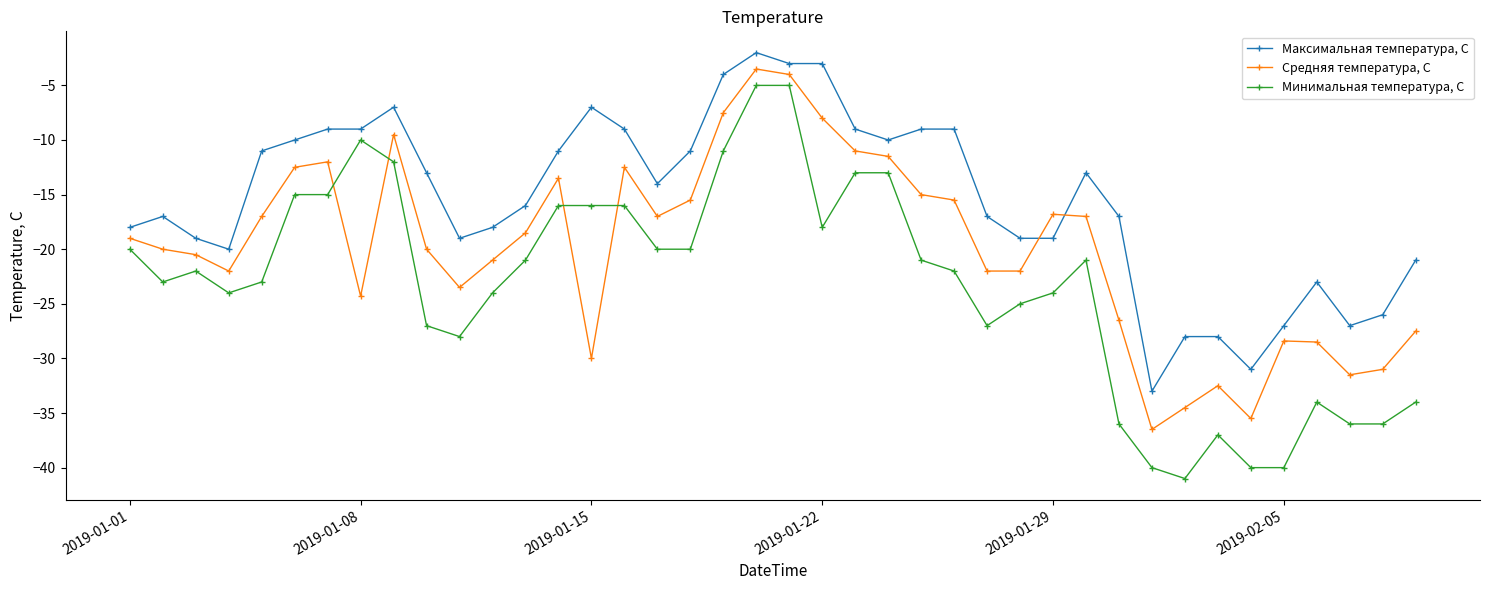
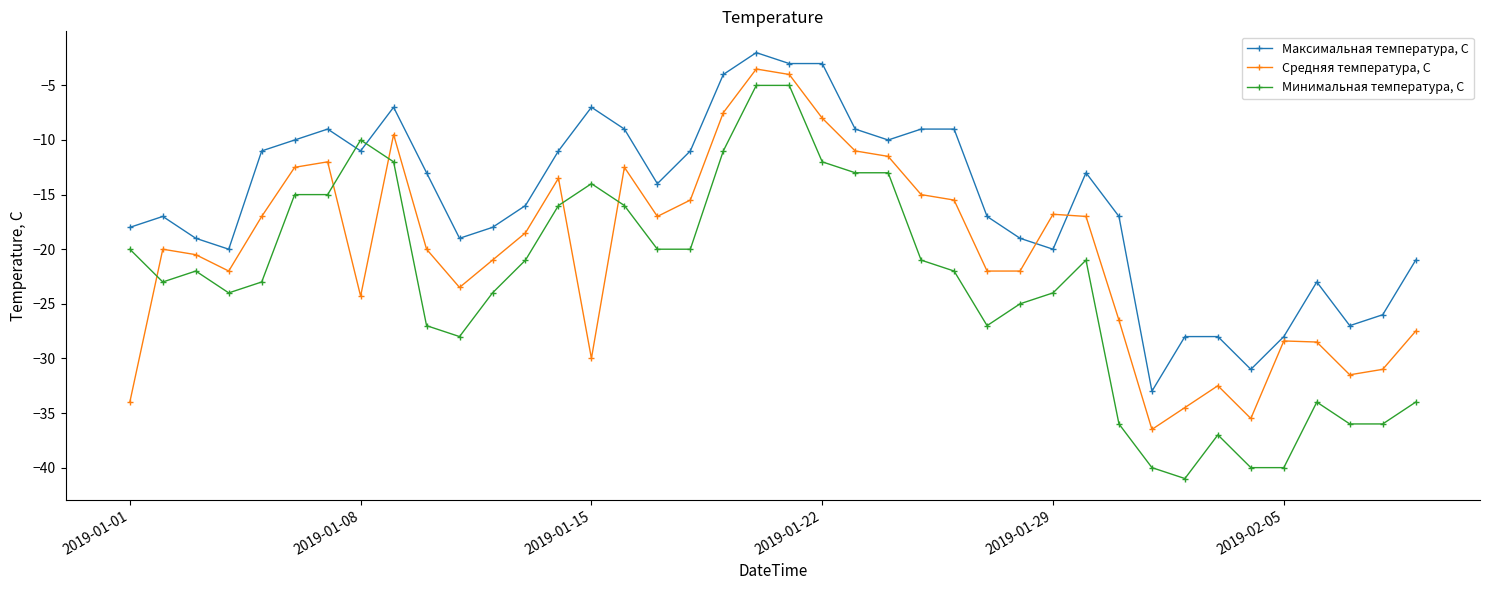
Средняя температура, С, 2019-01-01: -19 -> -34
Максимальная температура, С, 2019-01-08: -9 -> -11
Минимальная температура, С, 2019-01-15: -16 -> -14
Минимальная температура, С, 2019-01-22: -18 -> -12
Максимальная температура, С, 2019-01-29: -19 -> -20
Максимальная температура, С, 2019-02-05: -27 -> -28
